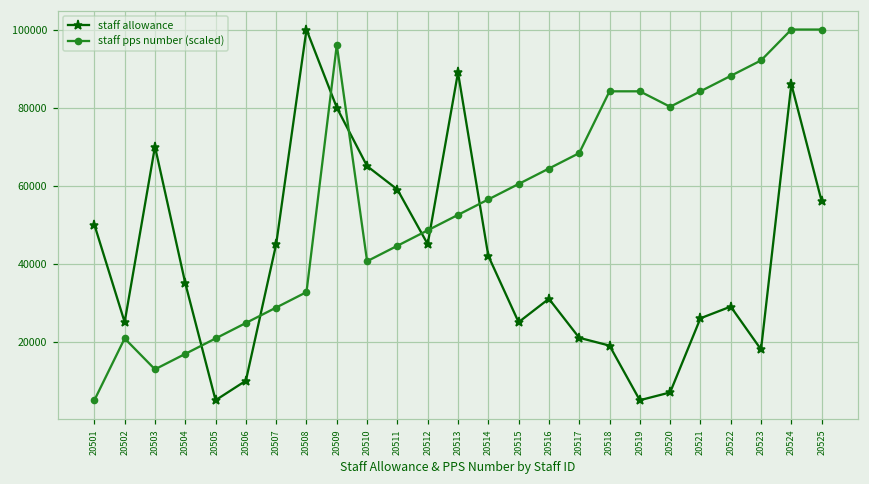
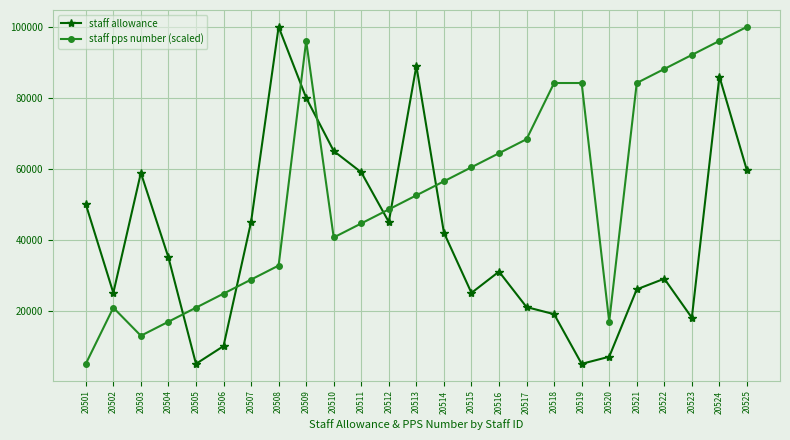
staff allowance, 20503: 70000 -> 59000
staff pps number (scaled), 20520: 80000 -> 17000
staff pps number (scaled), 20524: 100000 -> 96000
staff allowance, 20525: 56000 -> 60000
